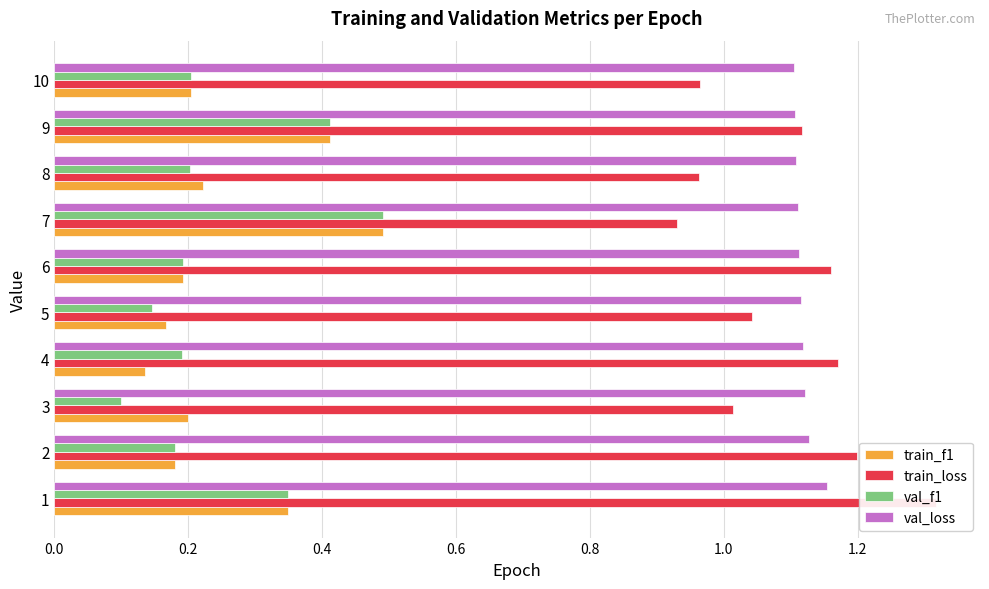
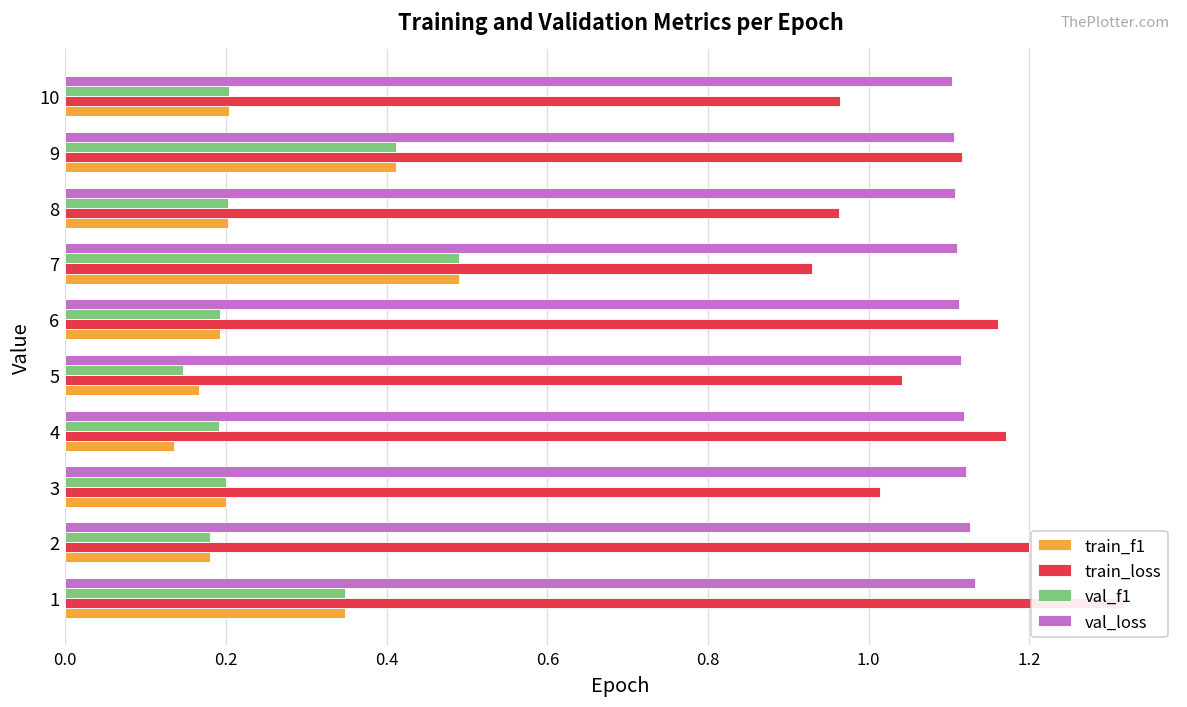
train_f1, 8: 0.22 -> 0.20
val_f1, 3: 0.1 -> 0.2
val_loss, 1: 1.15 -> 1.13
